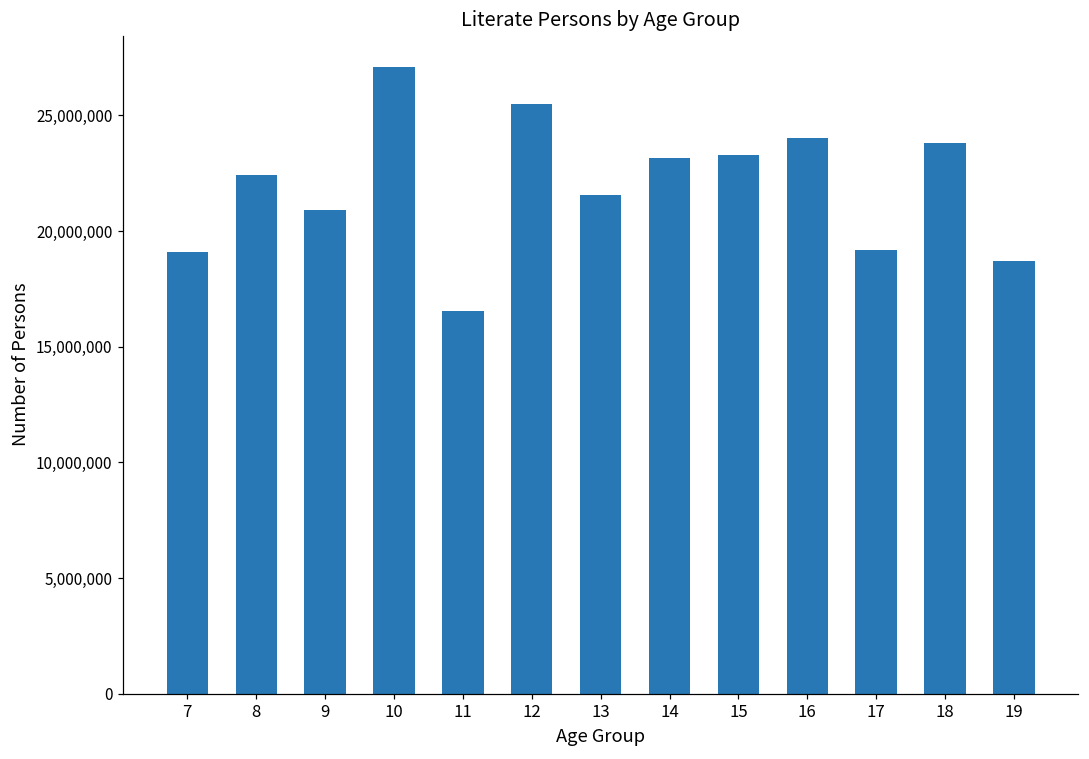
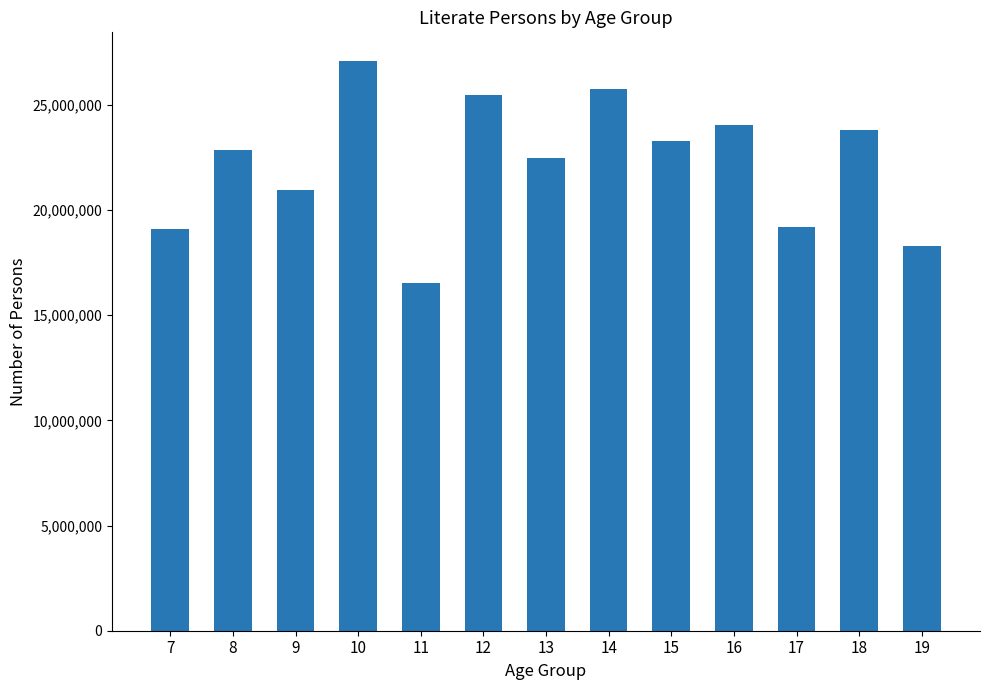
8: 22,400,000 -> 22,800,000
13: 21,600,000 -> 22,500,000
14: 23,200,000 -> 25,800,000
19: 18,700,000 -> 18,300,000
